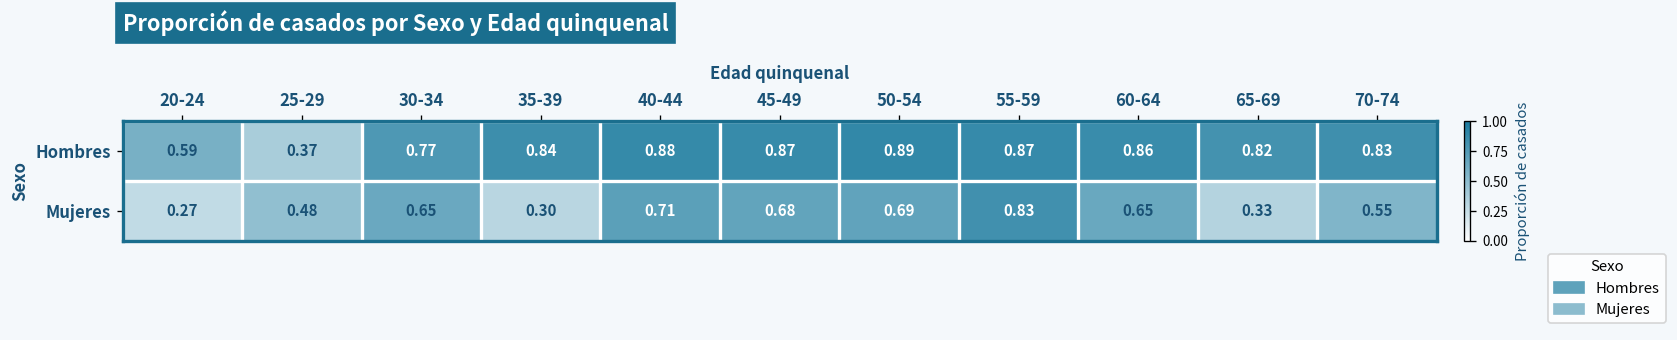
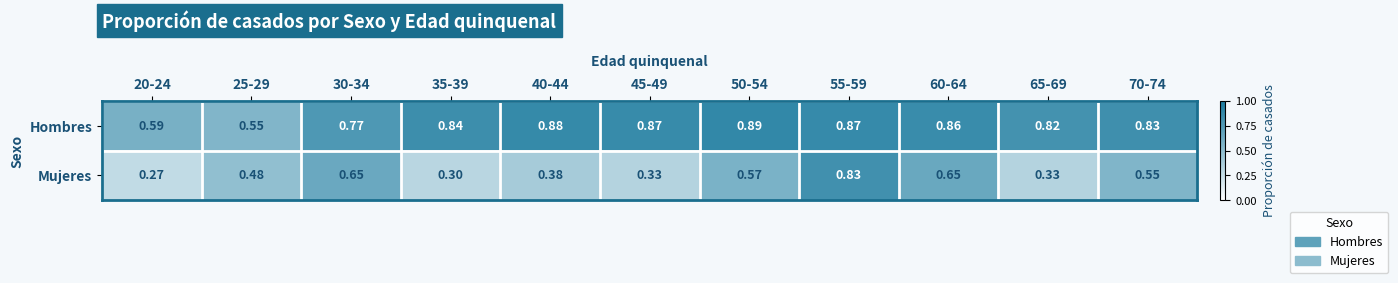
Hombres, 25-29: 0.37 -> 0.55
Mujeres, 40-44: 0.71 -> 0.38
Mujeres, 45-49: 0.68 -> 0.33
Mujeres, 50-54: 0.69 -> 0.57
